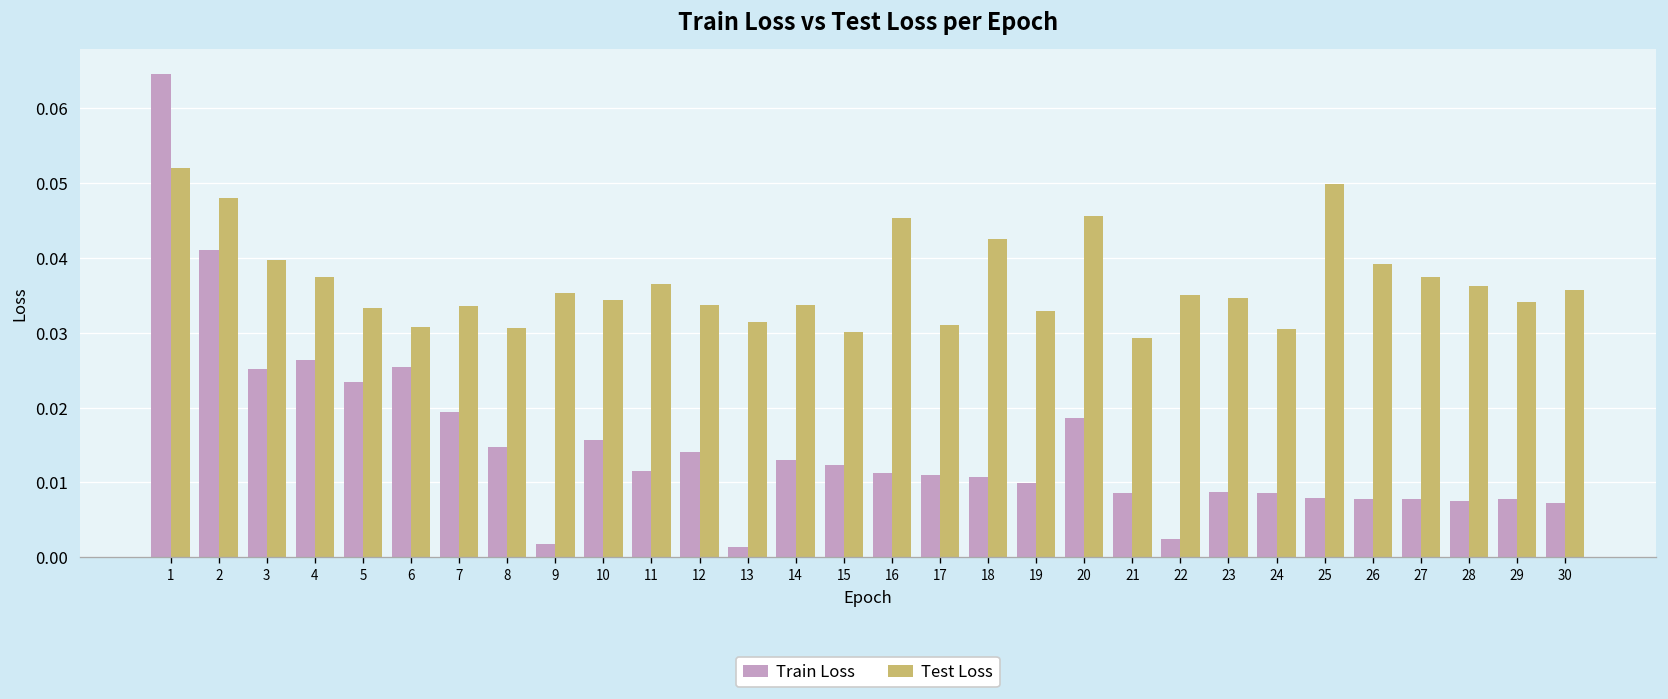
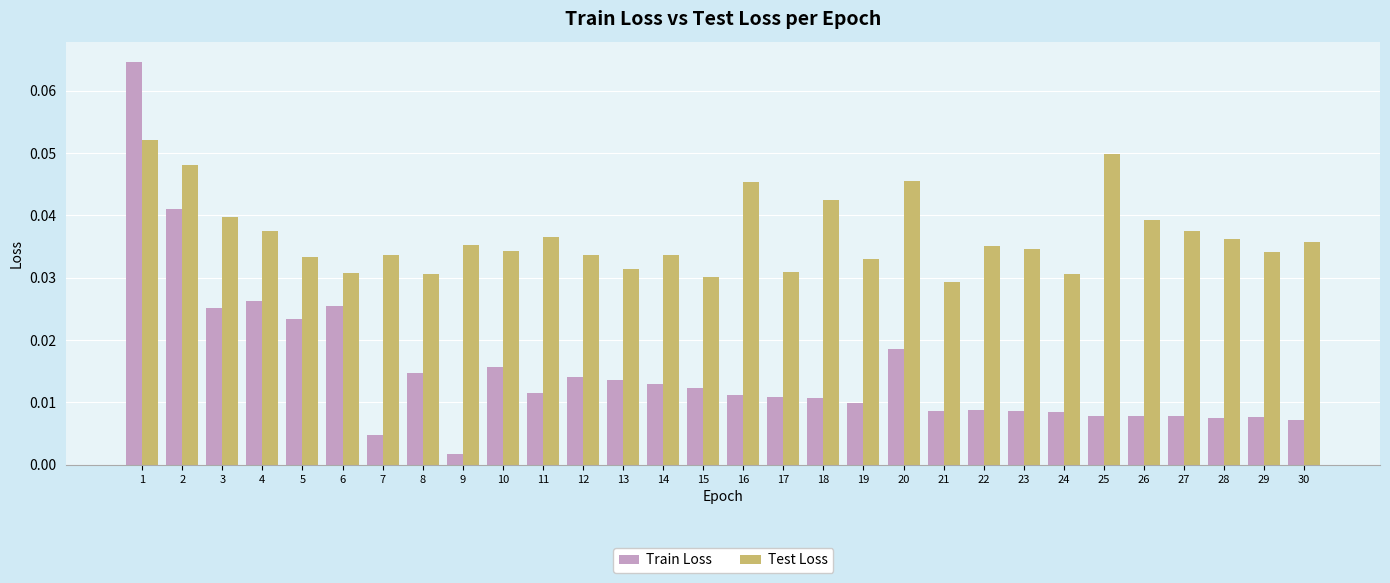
Train Loss, 7: 0.019 -> 0.005
Train Loss, 13: 0.001 -> 0.014
Train Loss, 22: 0.002 -> 0.009
